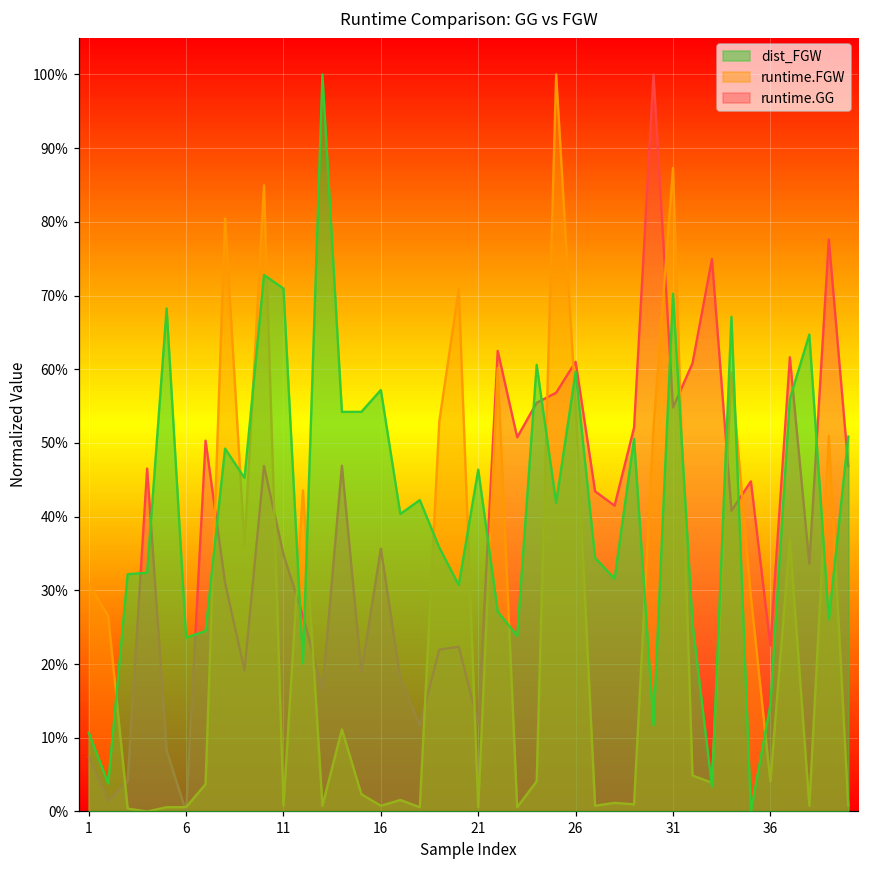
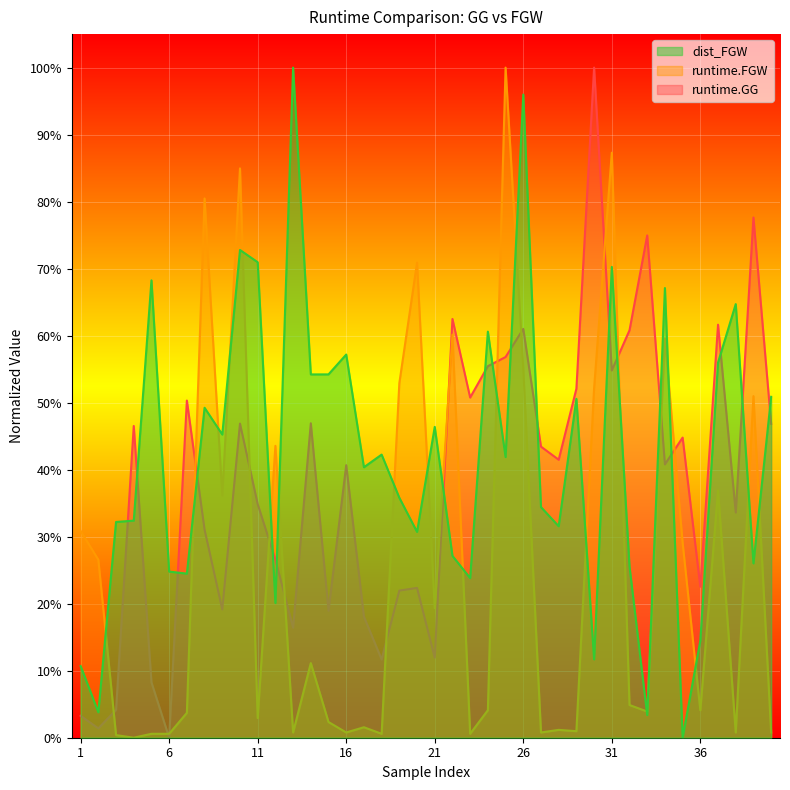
runtime.GG, 1: 7% -> 3%
dist_FGW, 6: 24% -> 25%
runtime.FGW, 11: 1% -> 3%
runtime.GG, 16: 36% -> 41%
runtime.FGW, 21: 1% -> 19%
dist_FGW, 26: 60% -> 96%
